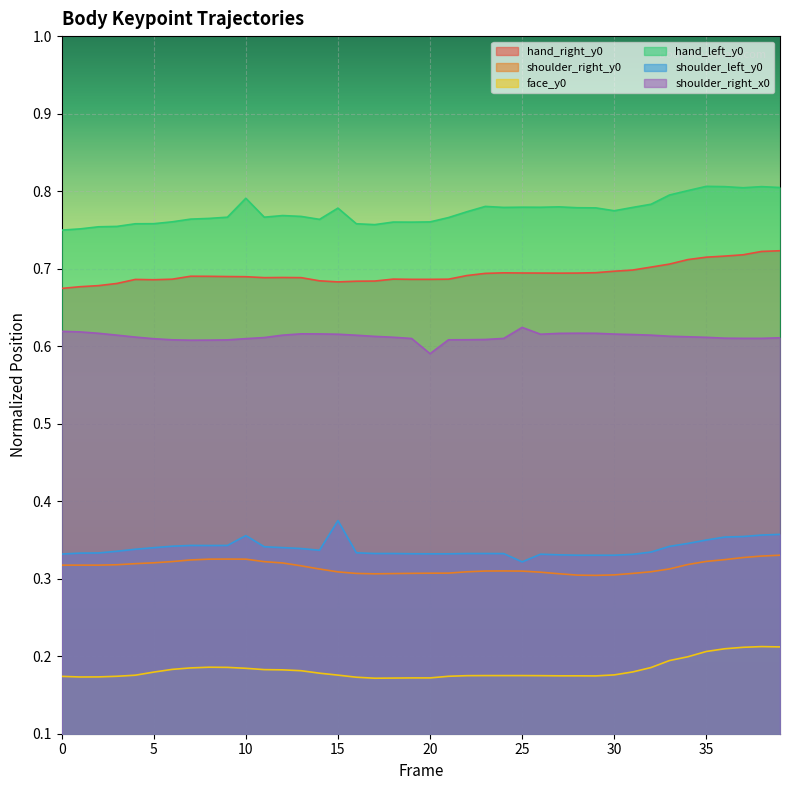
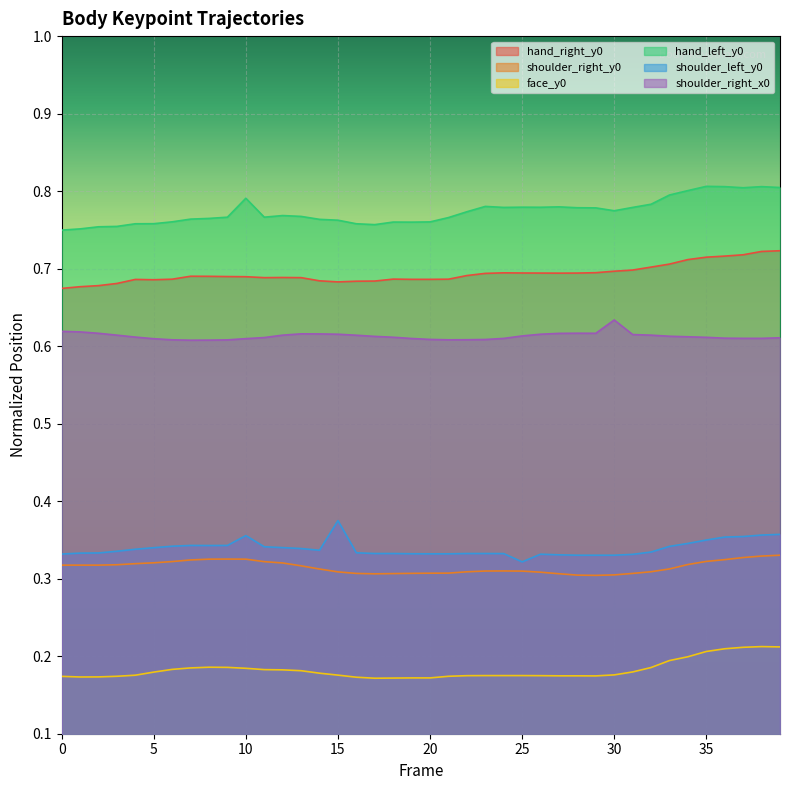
hand_left_y0, 15: 0.78 -> 0.76
shoulder_right_x0, 20: 0.59 -> 0.61
shoulder_right_x0, 25: 0.62 -> 0.61
shoulder_right_x0, 30: 0.62 -> 0.63
